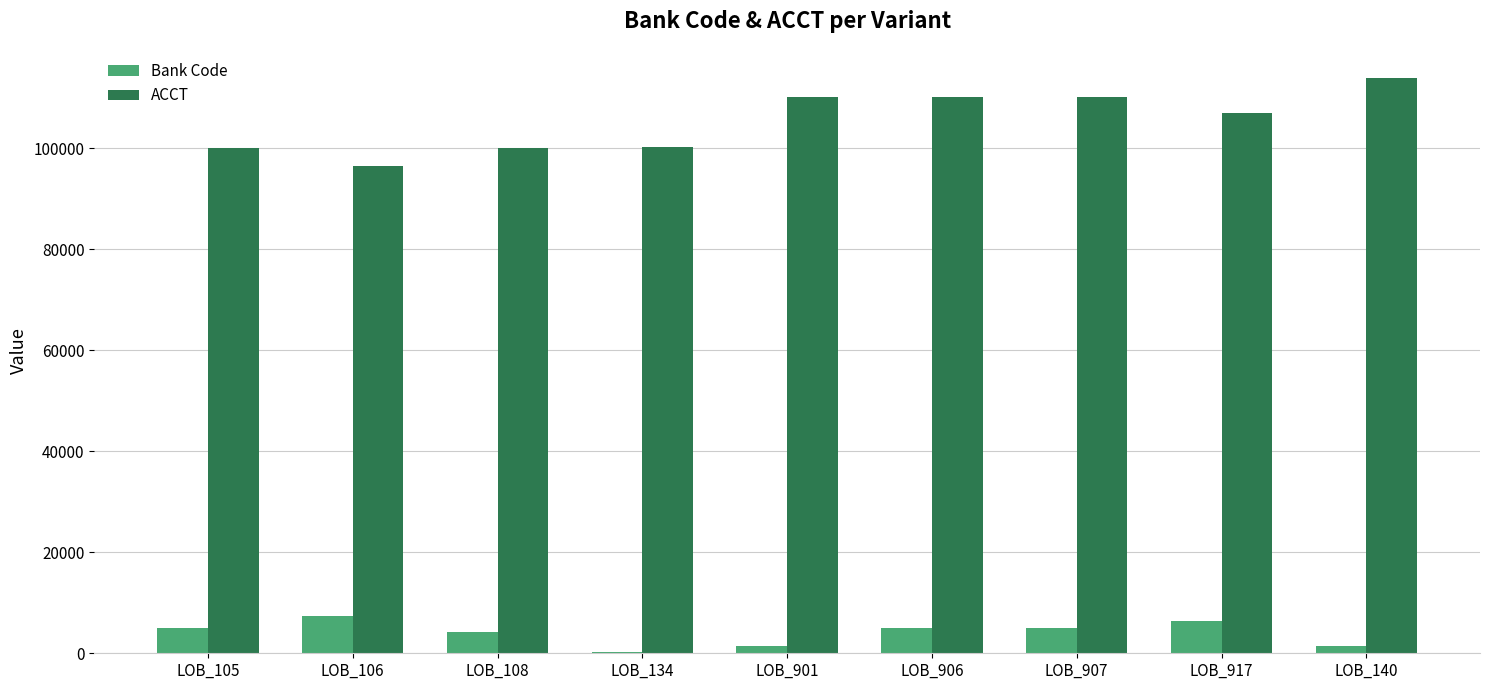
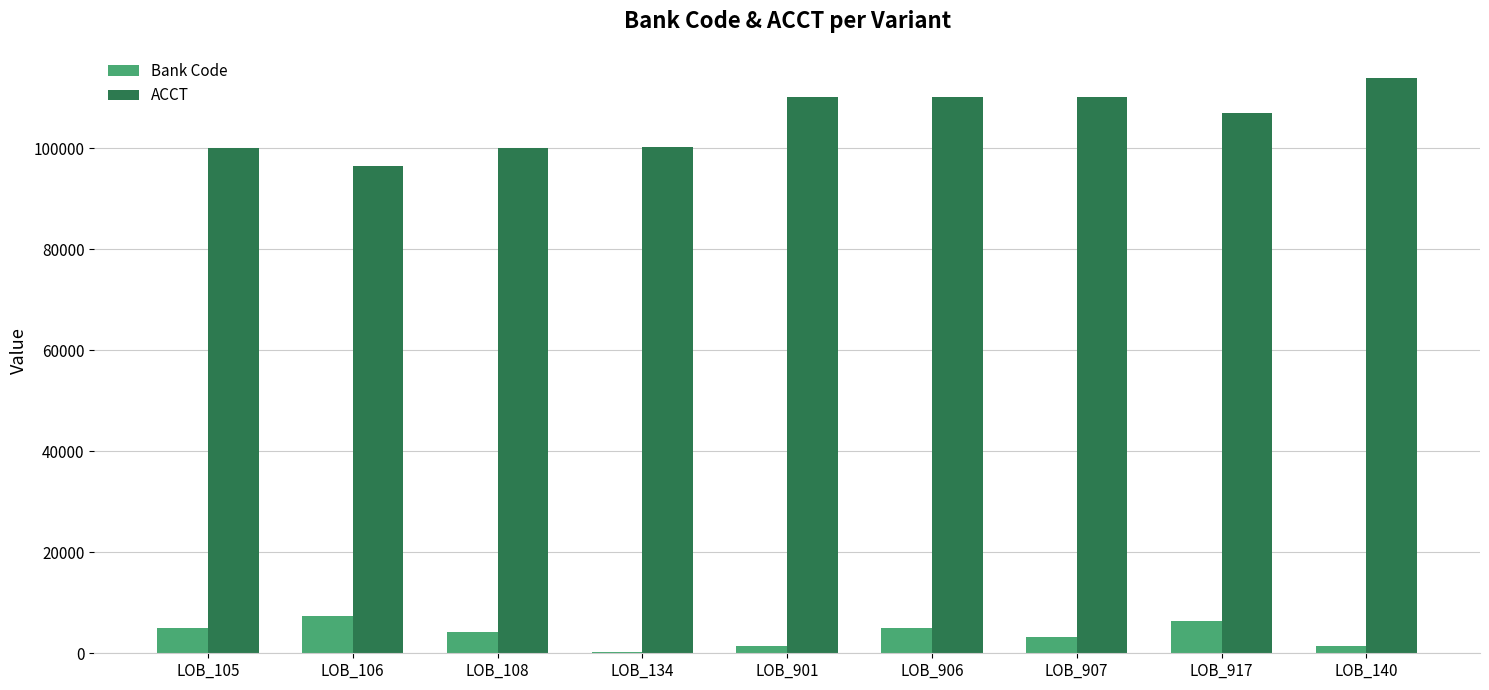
Bank Code, LOB_907: 5000 -> 3000
